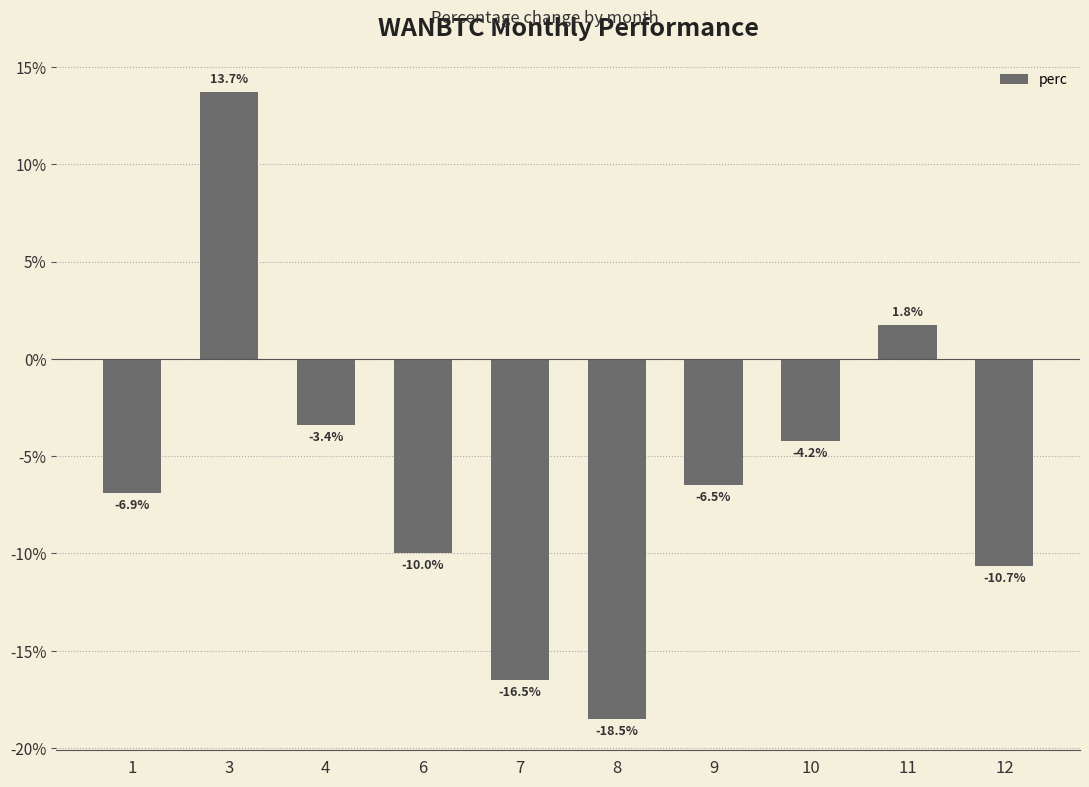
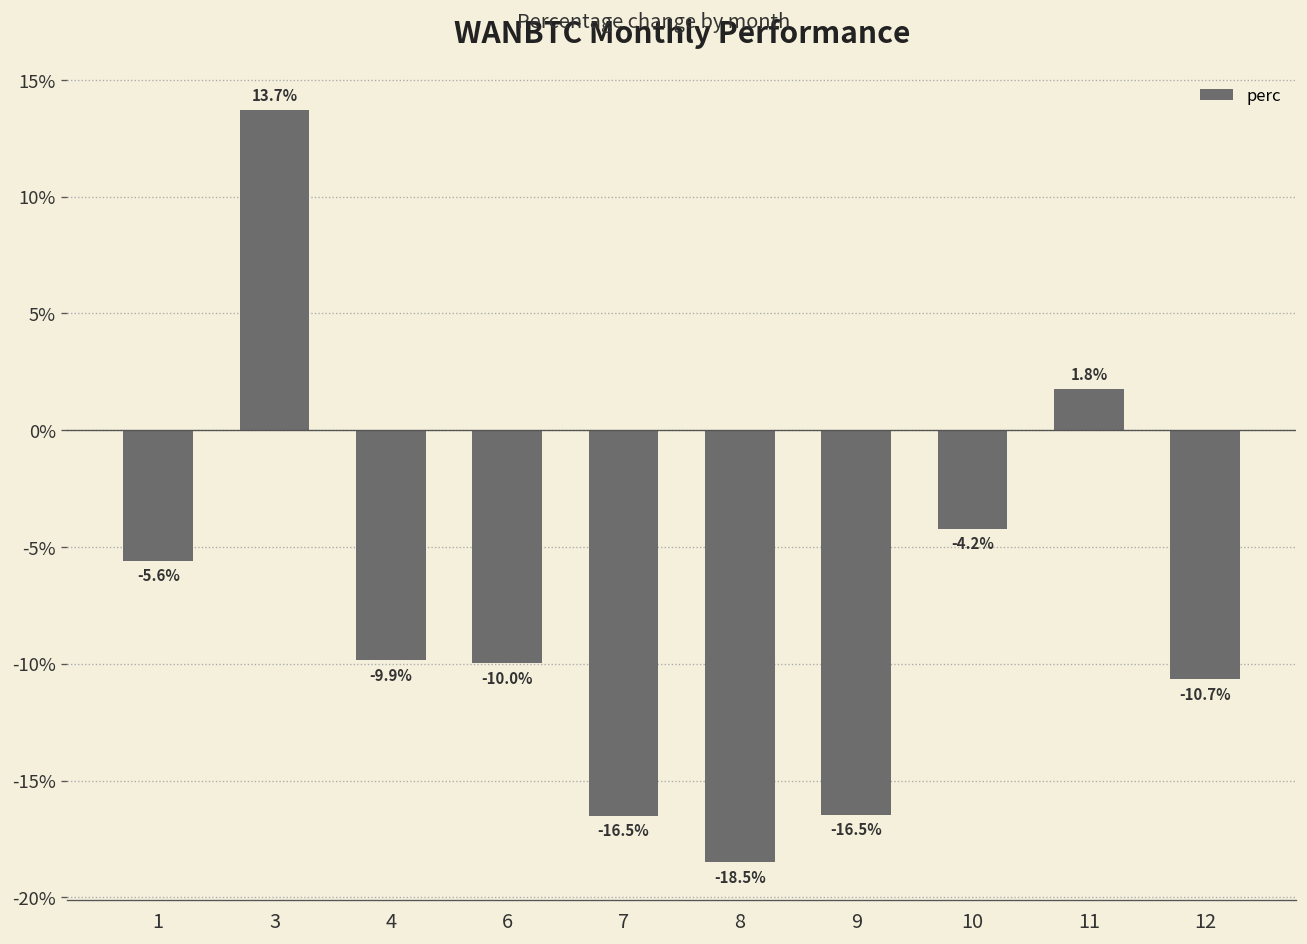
1: -6.9% -> -5.6%
4: -3.4% -> -9.9%
9: -6.5% -> -16.5%
